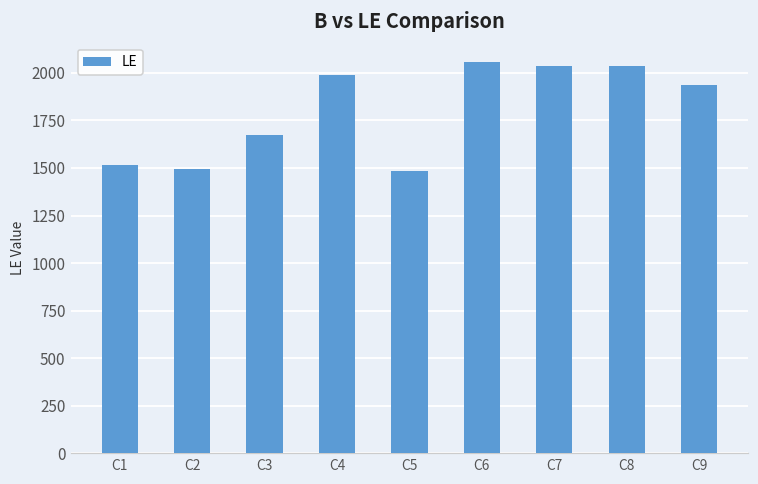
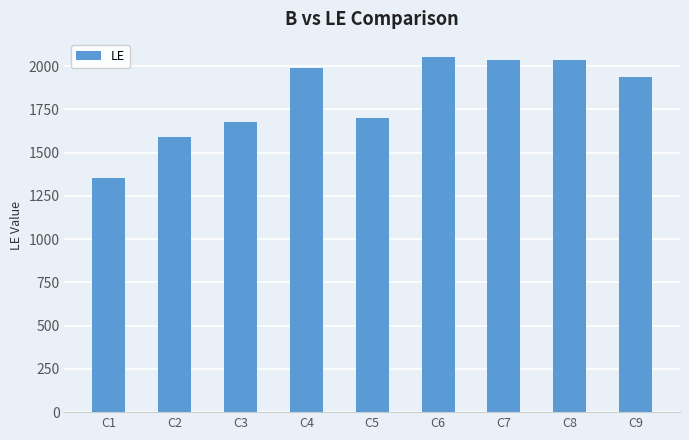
C1: 1520 -> 1350
C2: 1500 -> 1590
C5: 1490 -> 1700
